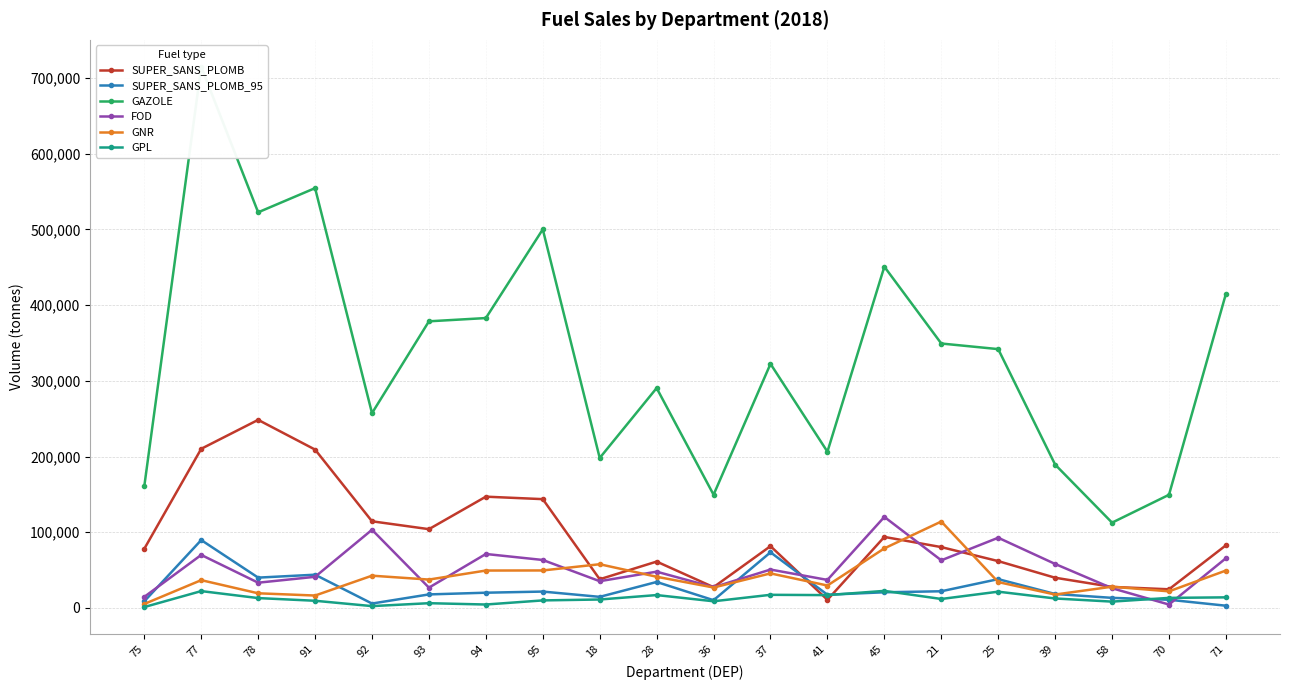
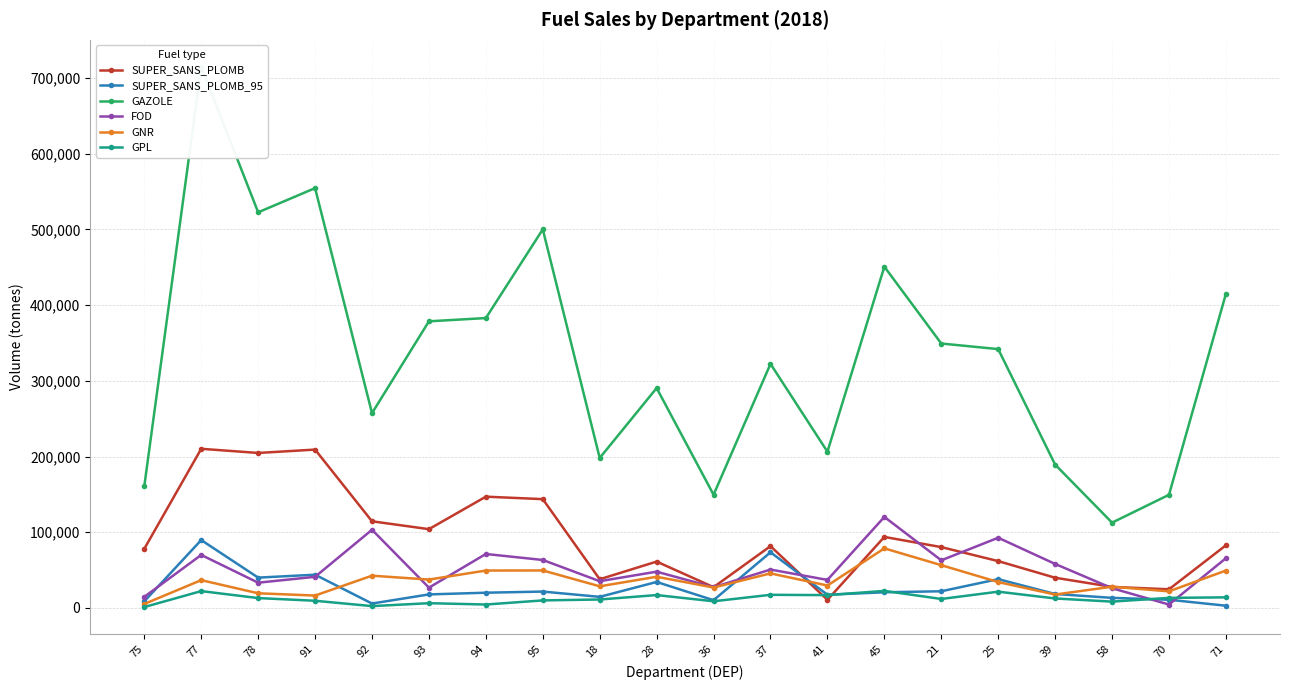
SUPER_SANS_PLOMB, 78: 250,000 -> 200,000
GNR, 18: 60,000 -> 30,000
GNR, 21: 110,000 -> 60,000
